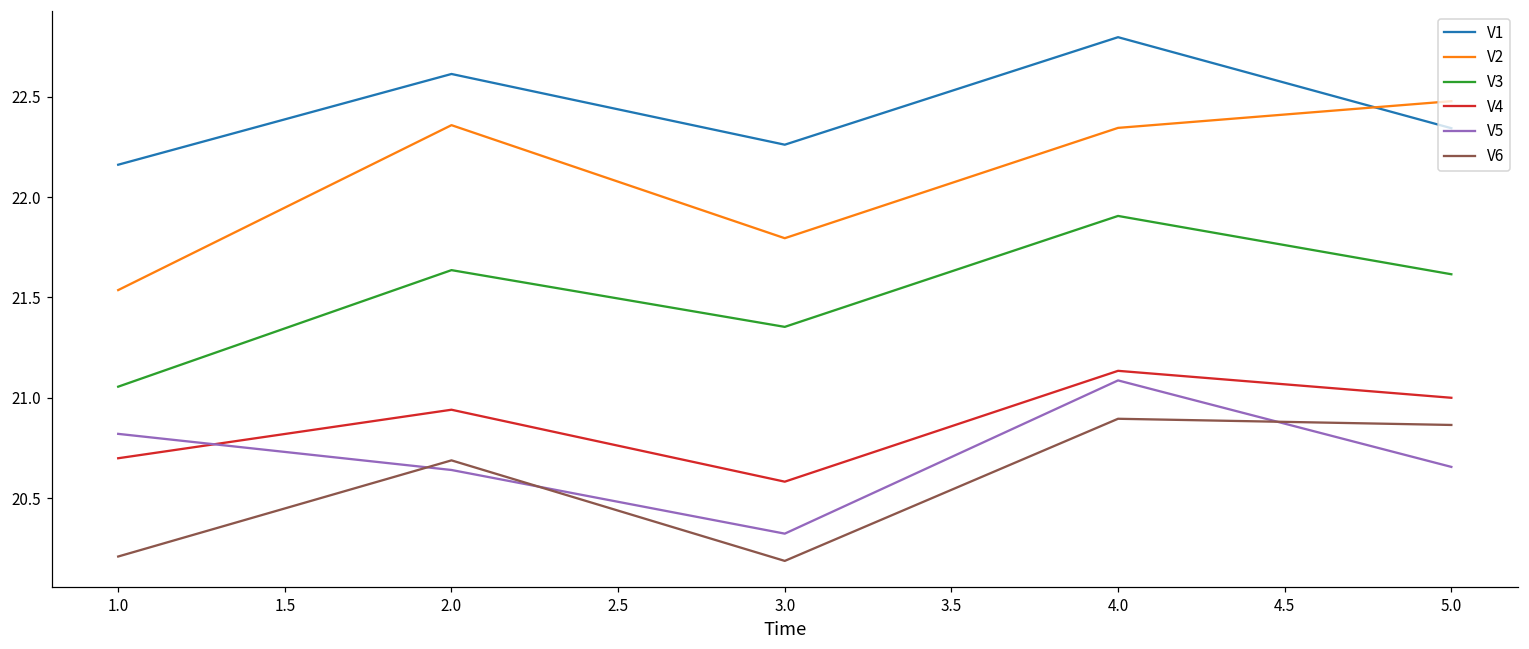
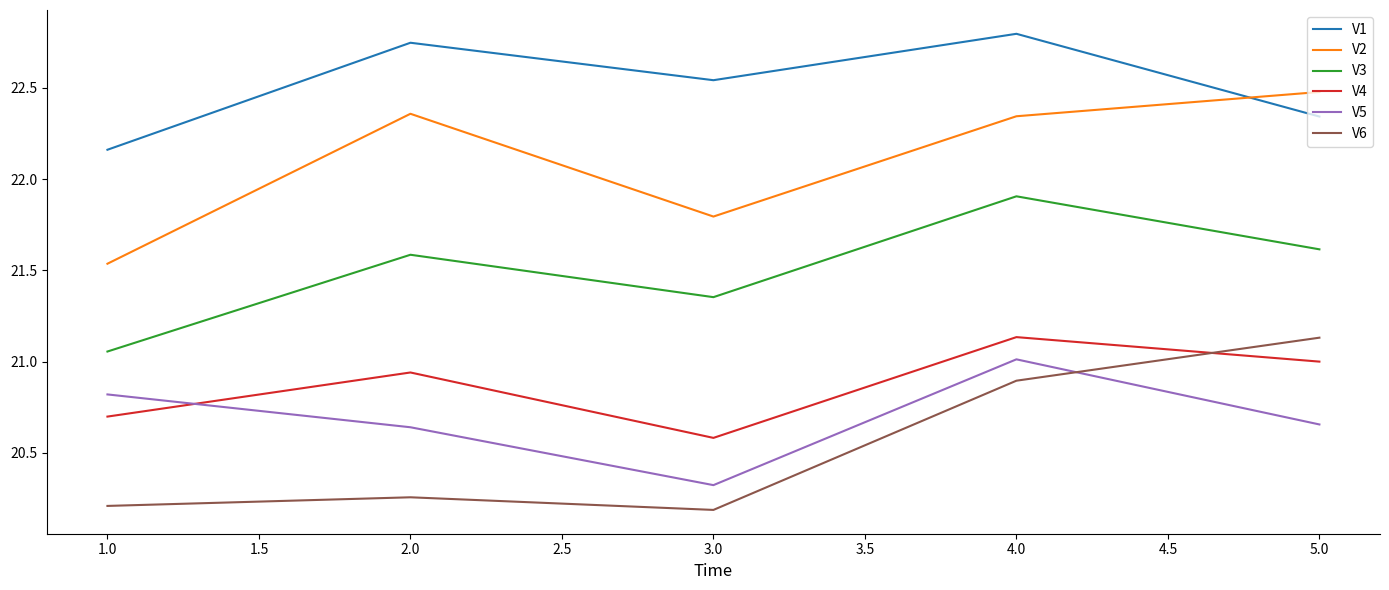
V1, 2.0: 22.61 -> 22.75
V3, 2.0: 21.64 -> 21.59
V6, 2.0: 20.69 -> 20.26
V1, 3.0: 22.26 -> 22.54
V5, 4.0: 21.09 -> 21.01
V6, 5.0: 20.86 -> 21.13
